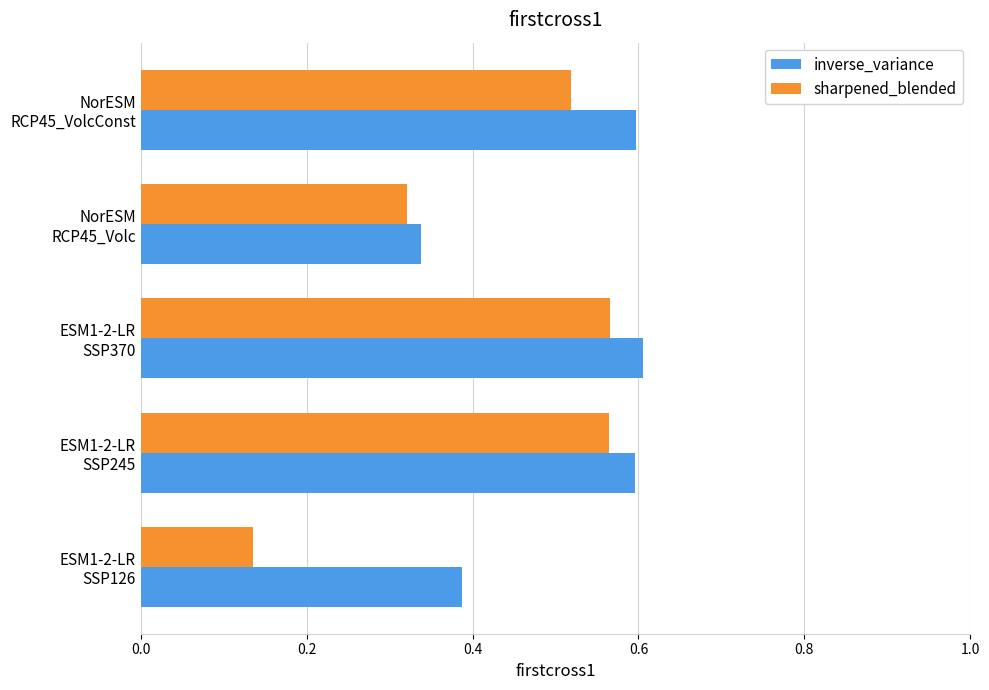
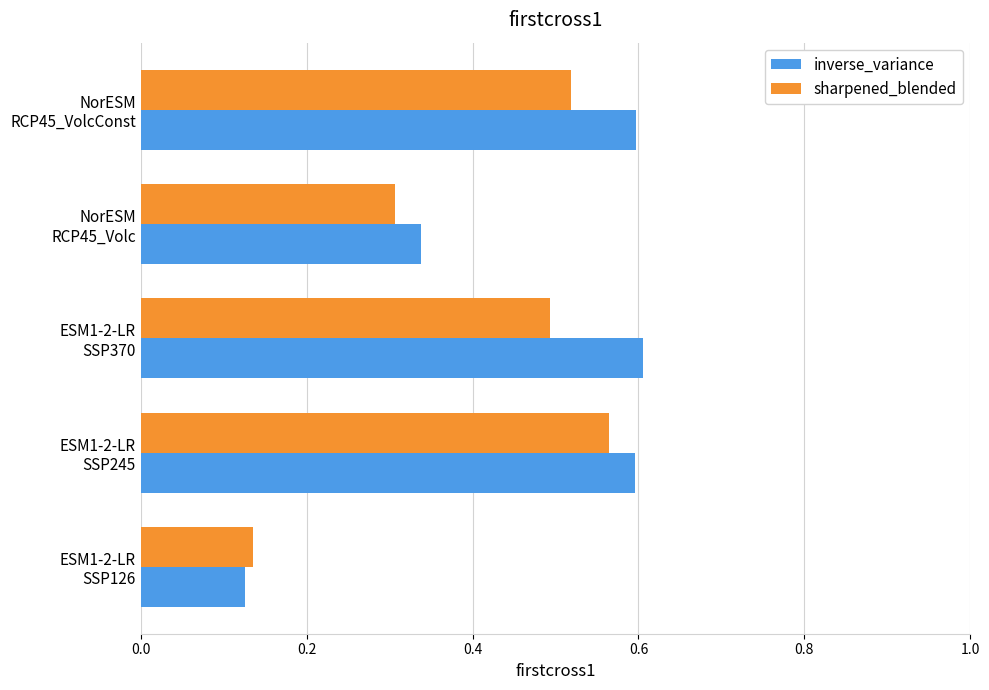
sharpened_blended, NorESM RCP45_Volc: 0.32 -> 0.31
sharpened_blended, ESM1-2-LR SSP370: 0.57 -> 0.49
inverse_variance, ESM1-2-LR SSP126: 0.39 -> 0.13
